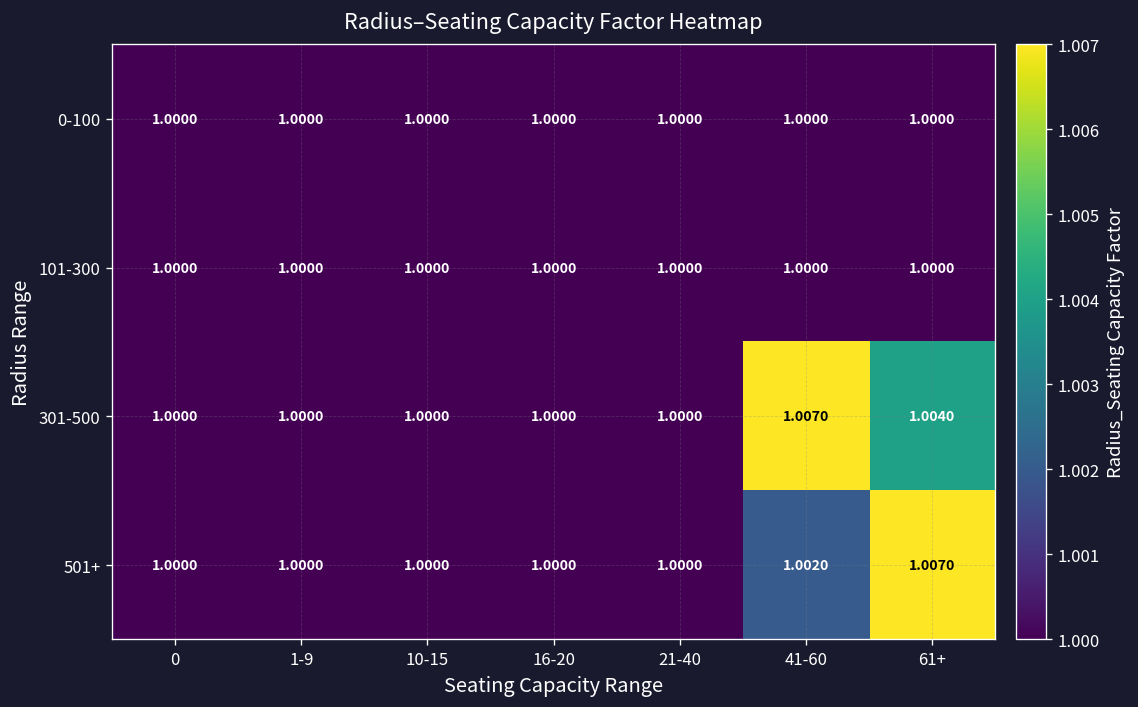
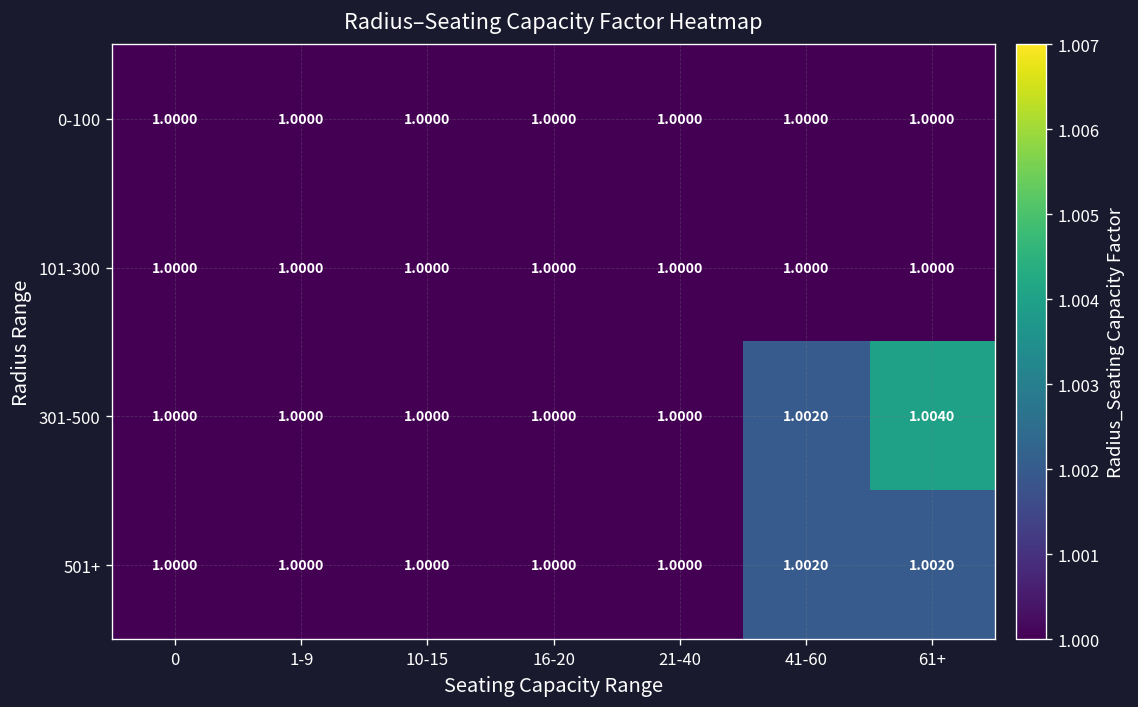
301-500, 41-60: 1.0070 -> 1.0020
501+, 61+: 1.0070 -> 1.0020
